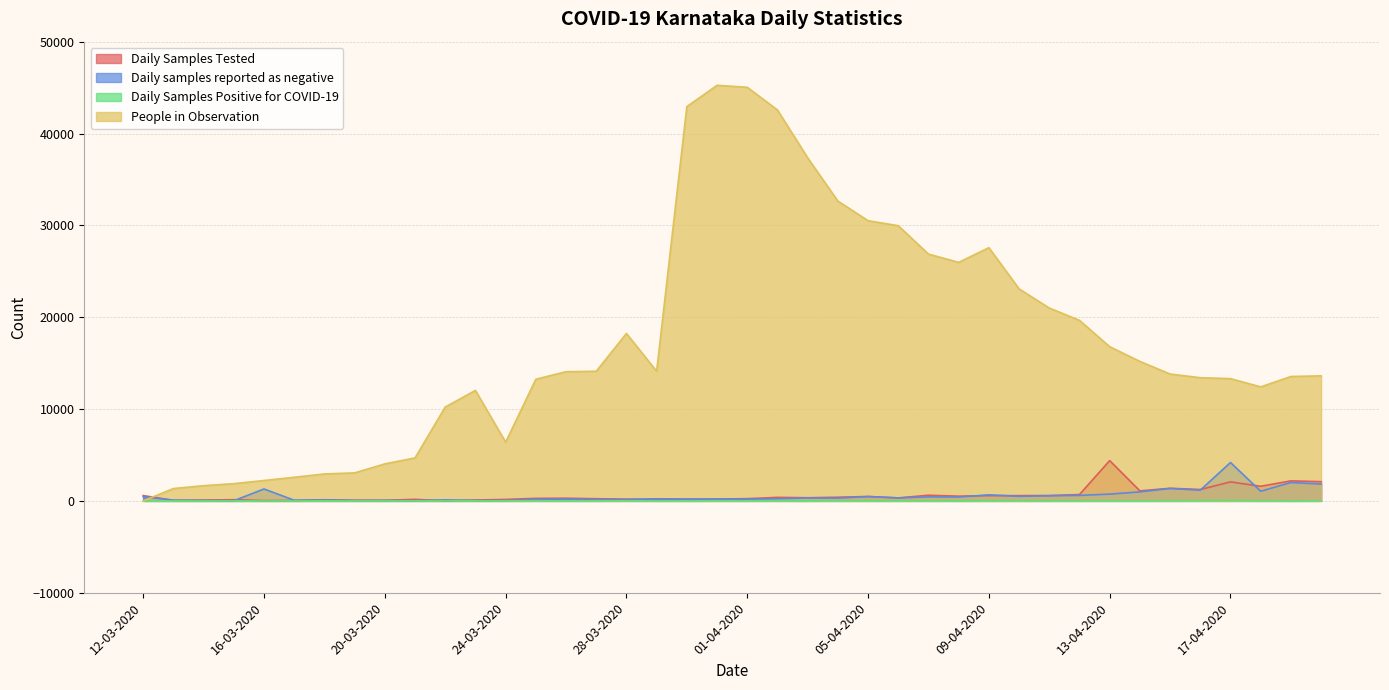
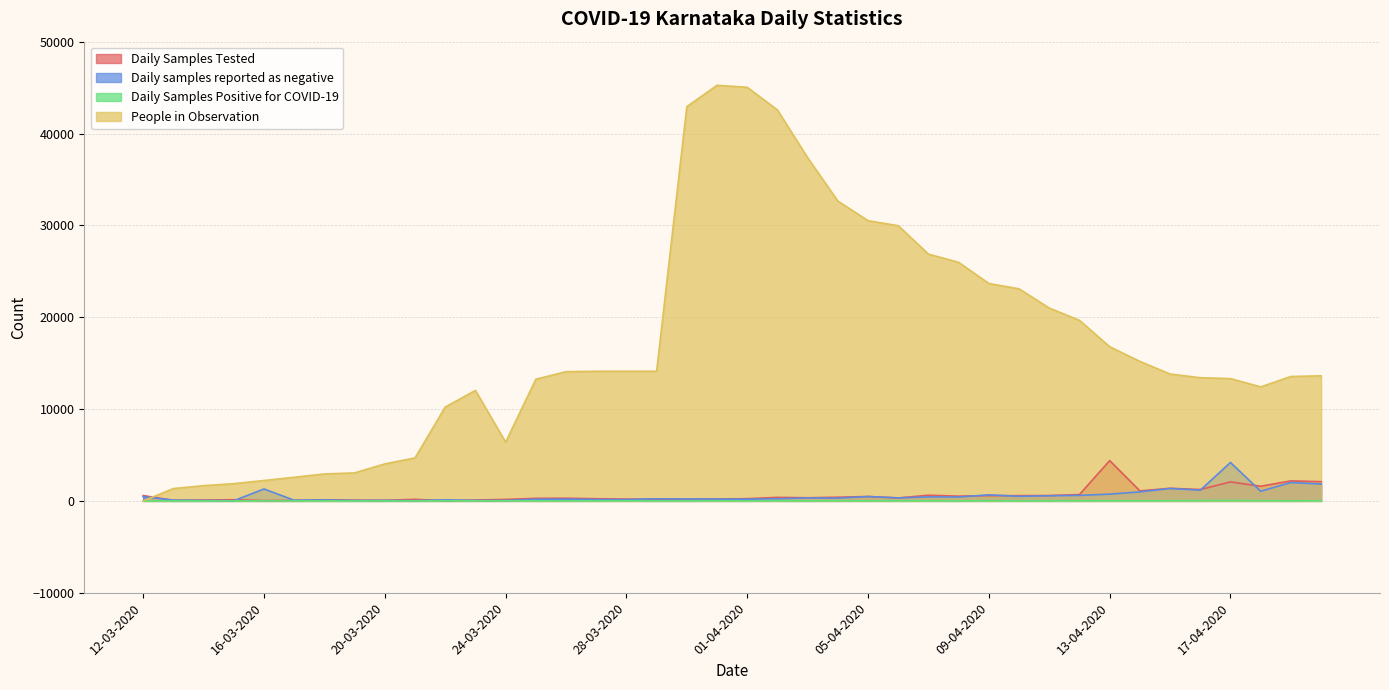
People in Observation, 28-03-2020: 18000 -> 14000
People in Observation, 09-04-2020: 28000 -> 24000
